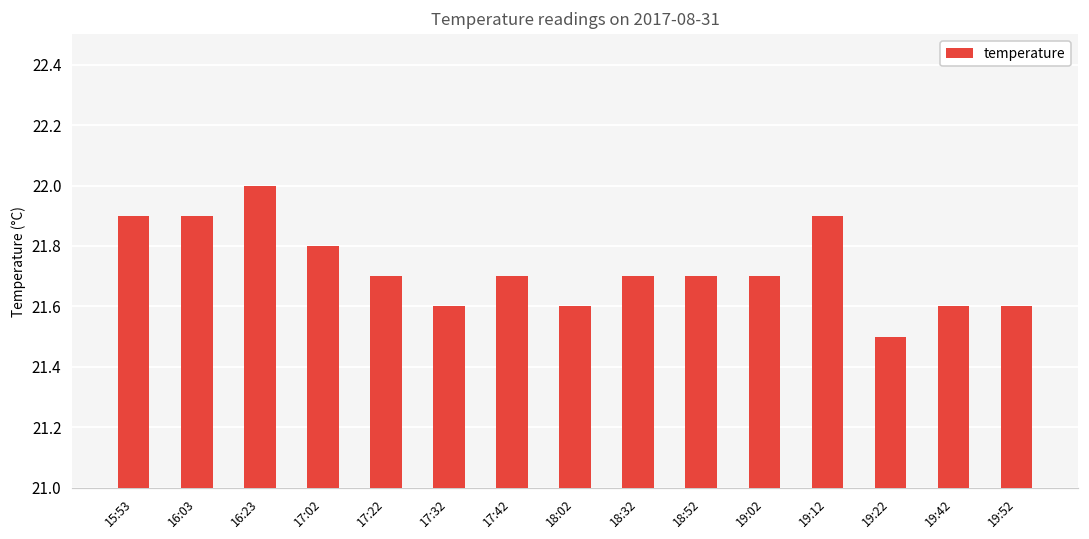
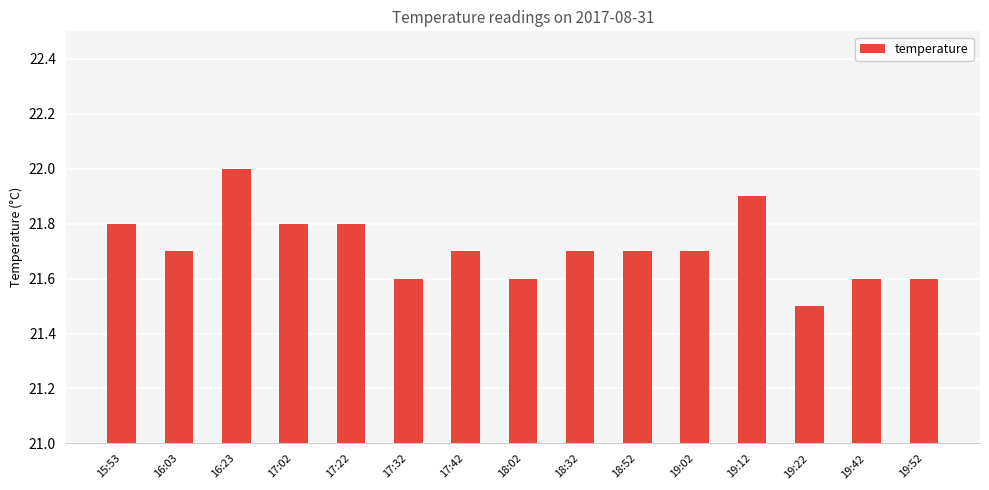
15:53: 21.9 -> 21.8
16:03: 21.9 -> 21.7
17:22: 21.7 -> 21.8
